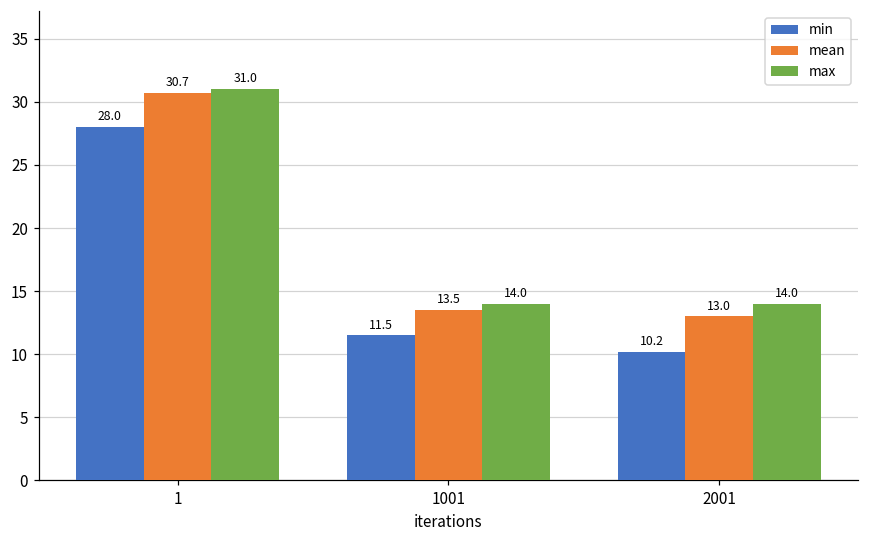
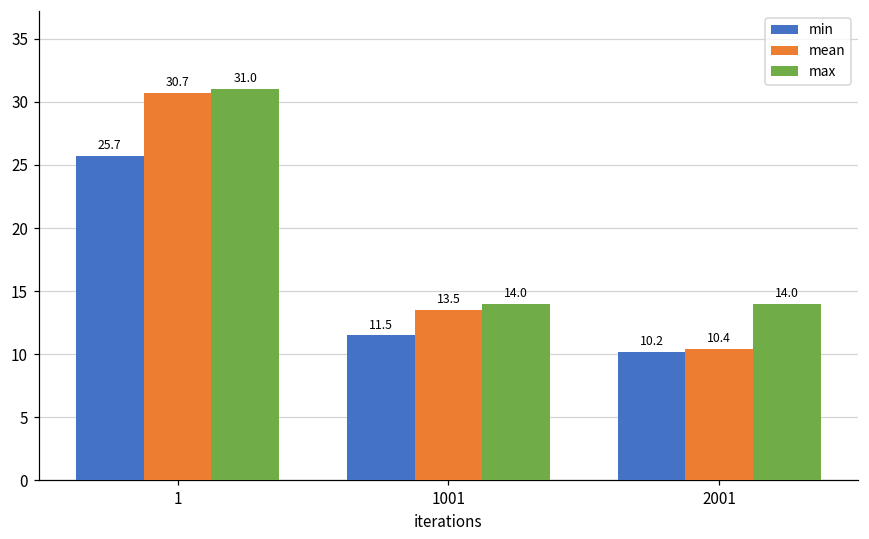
min, 1: 28.0 -> 25.7
mean, 2001: 13.0 -> 10.4
